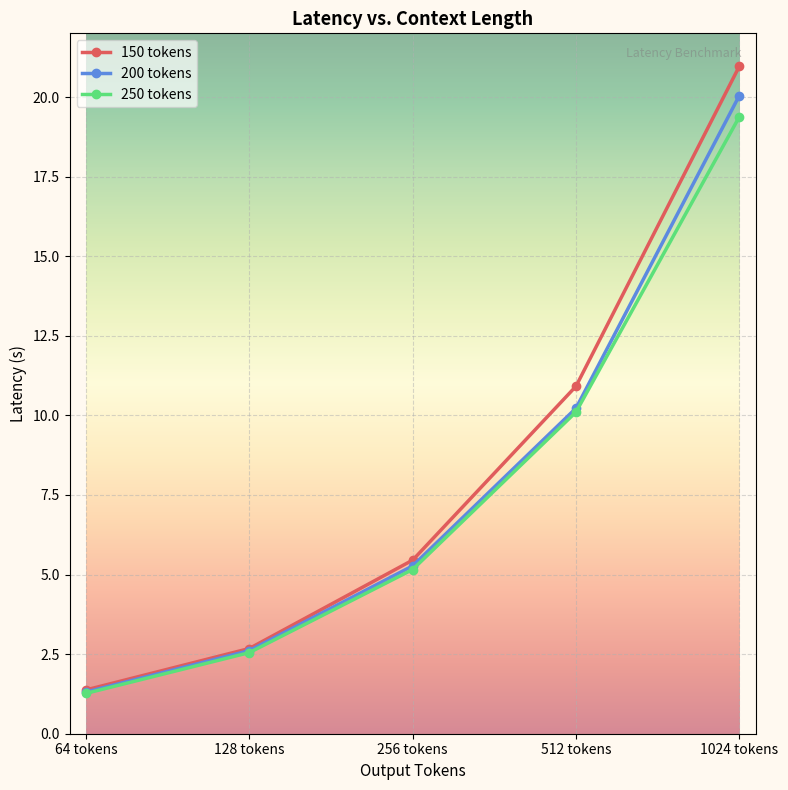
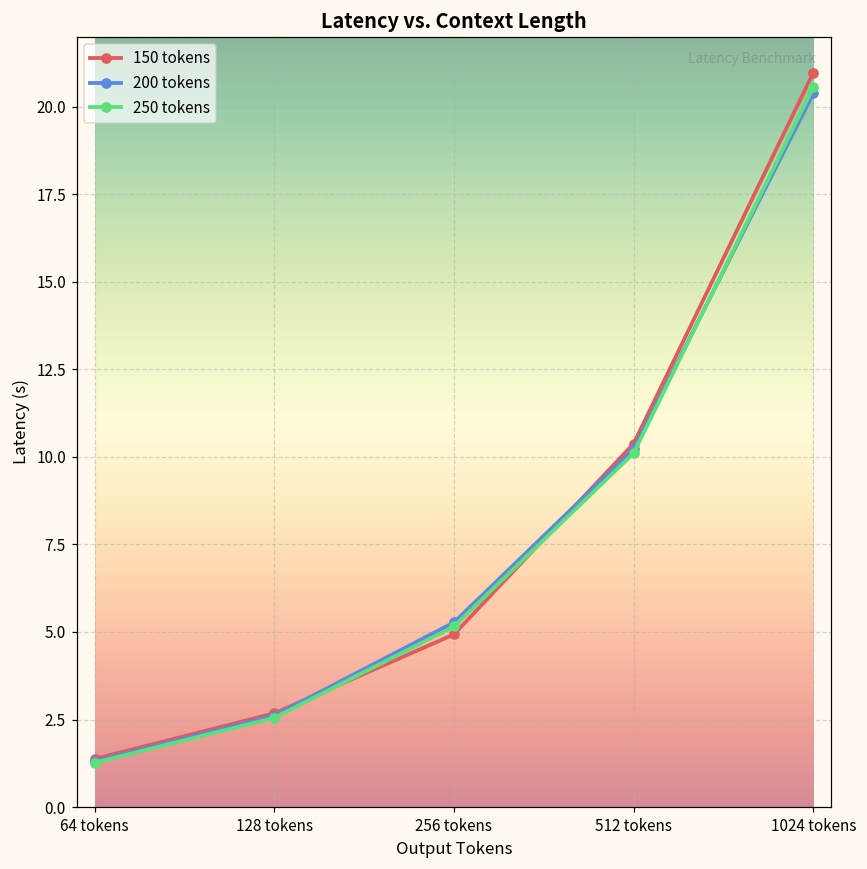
150 tokens, 256 tokens: 5.5 -> 4.9
150 tokens, 512 tokens: 10.9 -> 10.4
200 tokens, 1024 tokens: 20.0 -> 20.4
250 tokens, 1024 tokens: 19.4 -> 20.6
